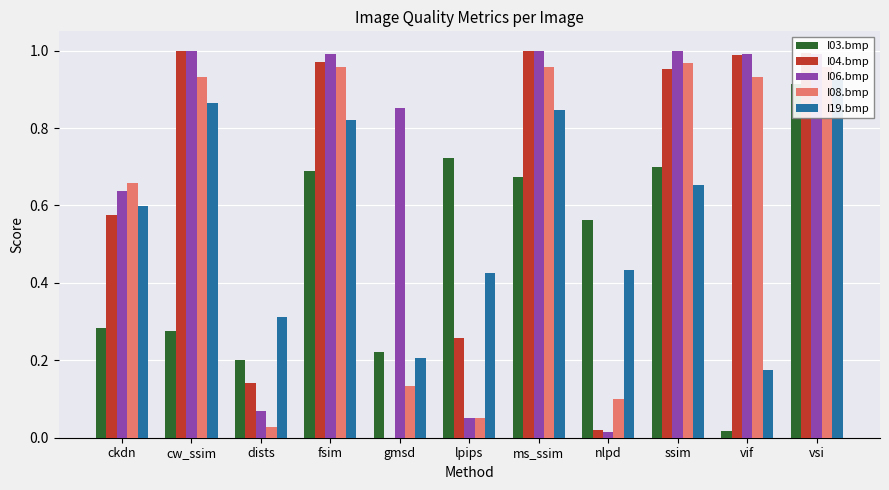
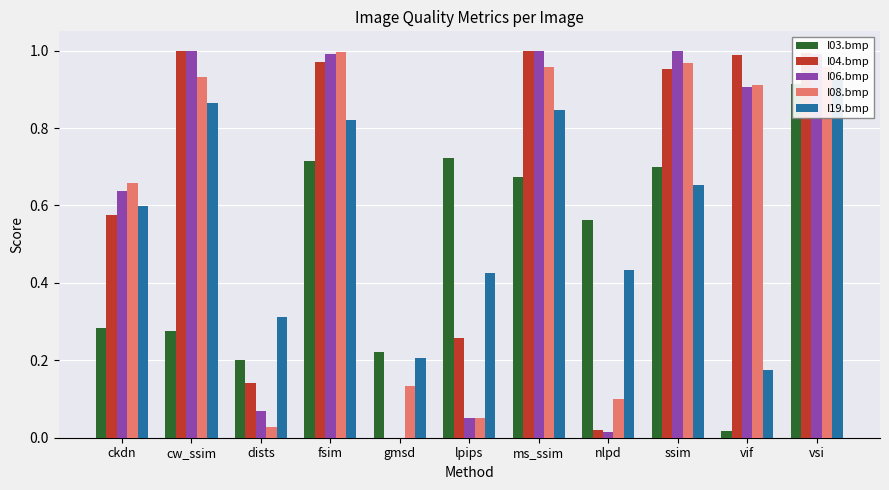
I03.bmp, fsim: 0.69 -> 0.72
I08.bmp, fsim: 0.96 -> 1.00
I06.bmp, gmsd: 0.85 -> 0.00
I06.bmp, vif: 0.99 -> 0.91
I08.bmp, vif: 0.93 -> 0.91
